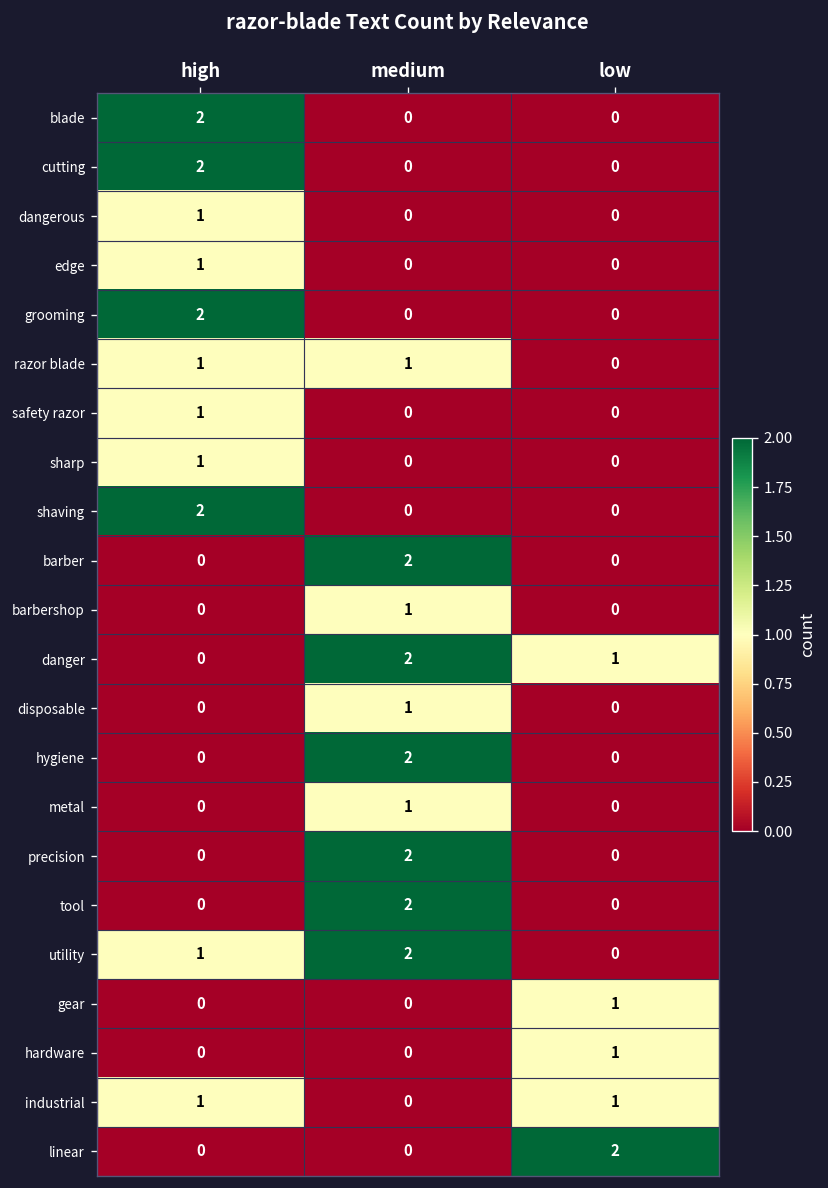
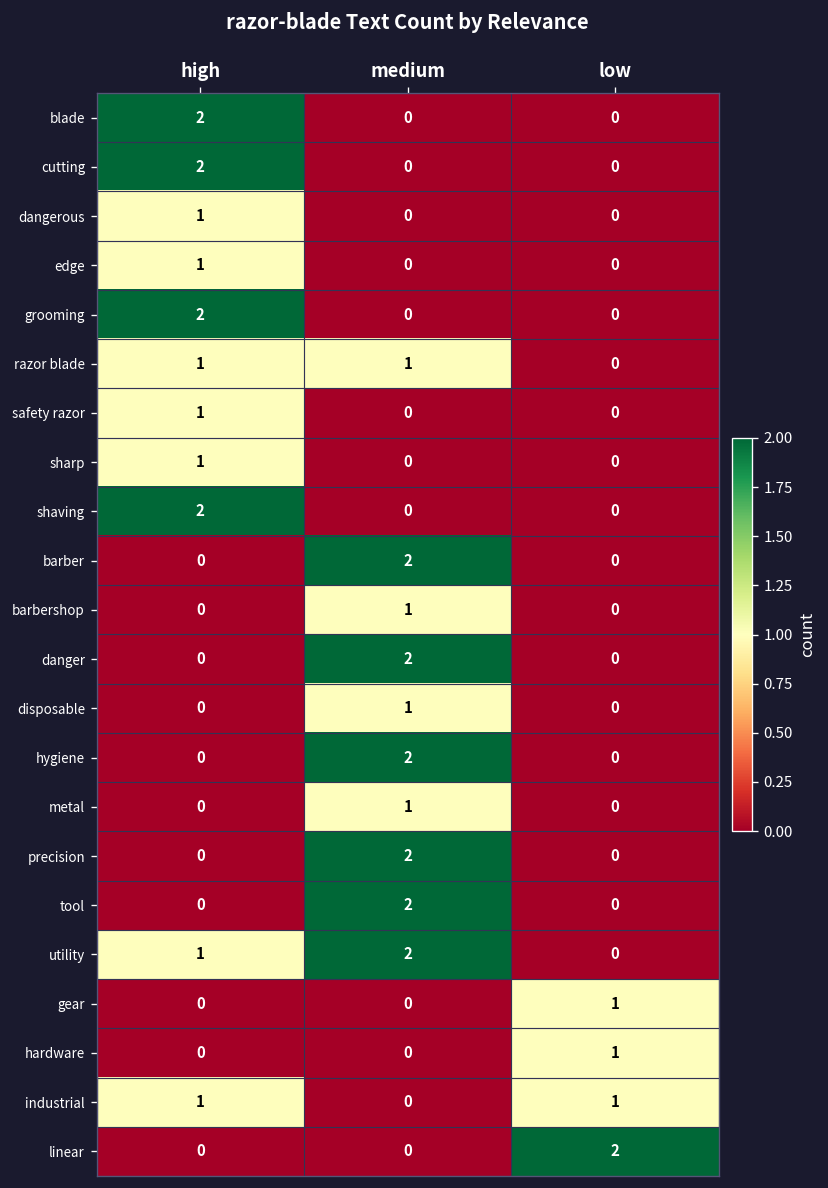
danger, low: 1 -> 0
